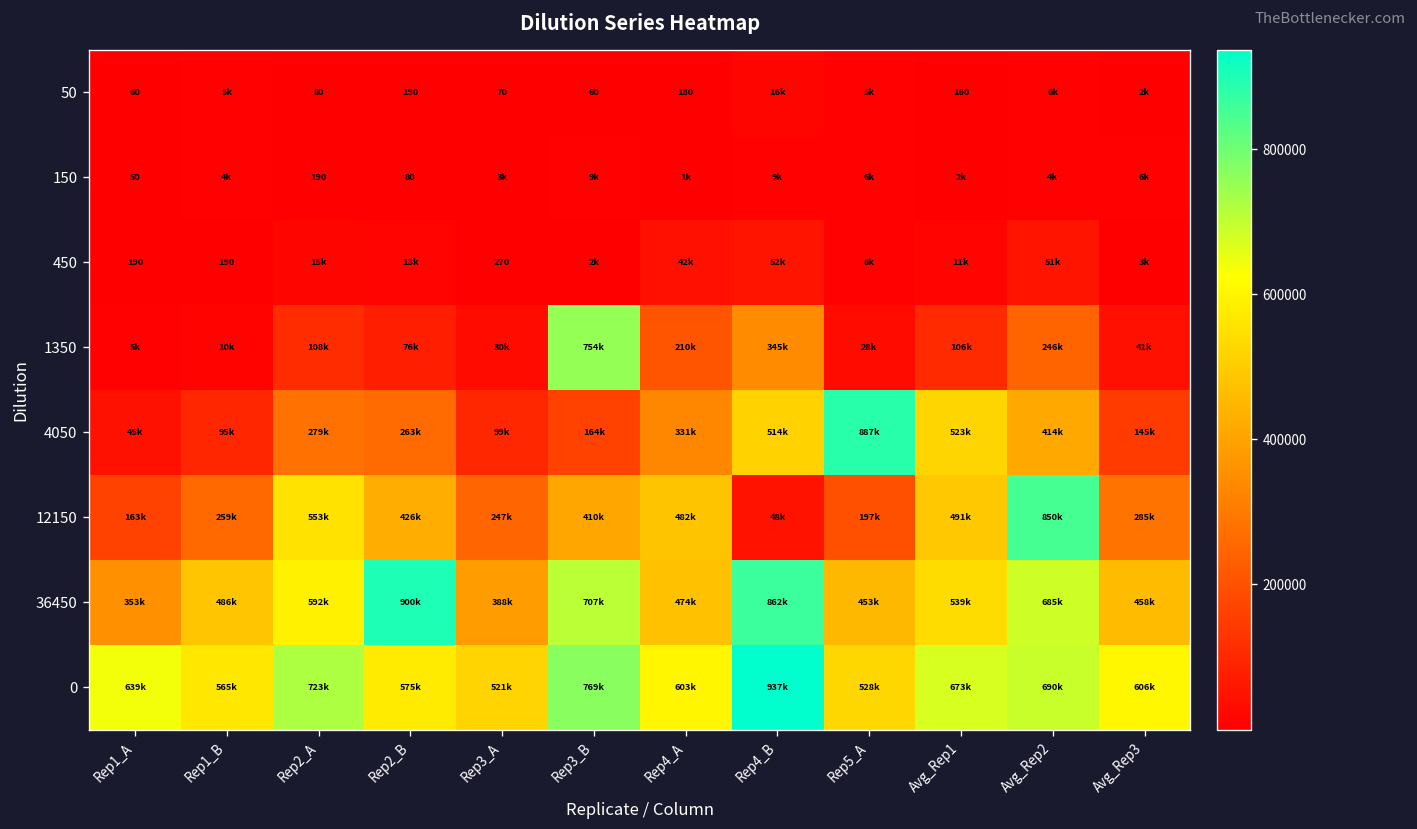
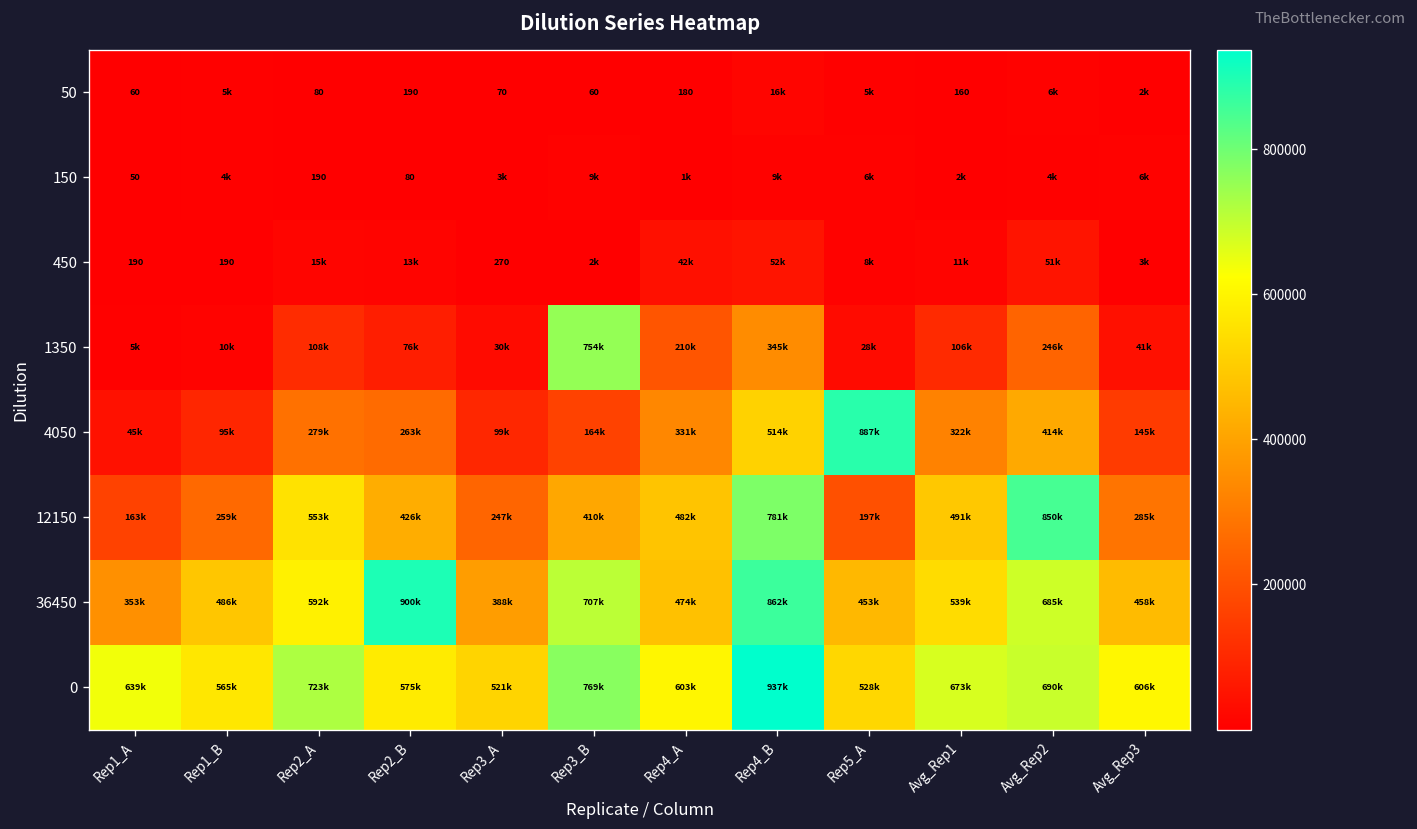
4050, Avg_Rep1: 523k -> 322k
12150, Rep4_B: 48k -> 781k
